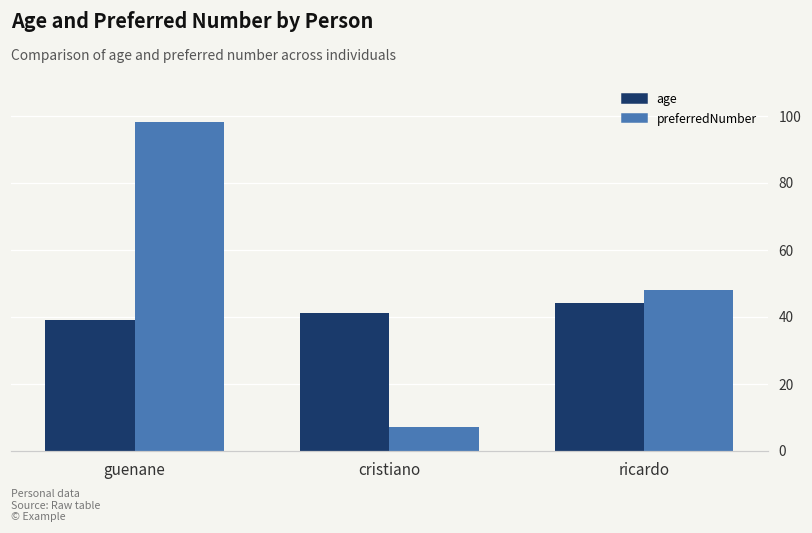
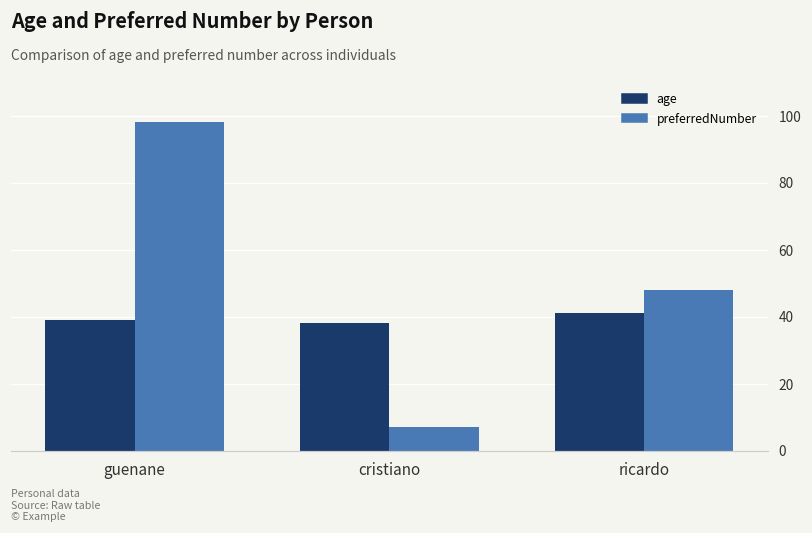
age, cristiano: 41 -> 38
age, ricardo: 44 -> 41
